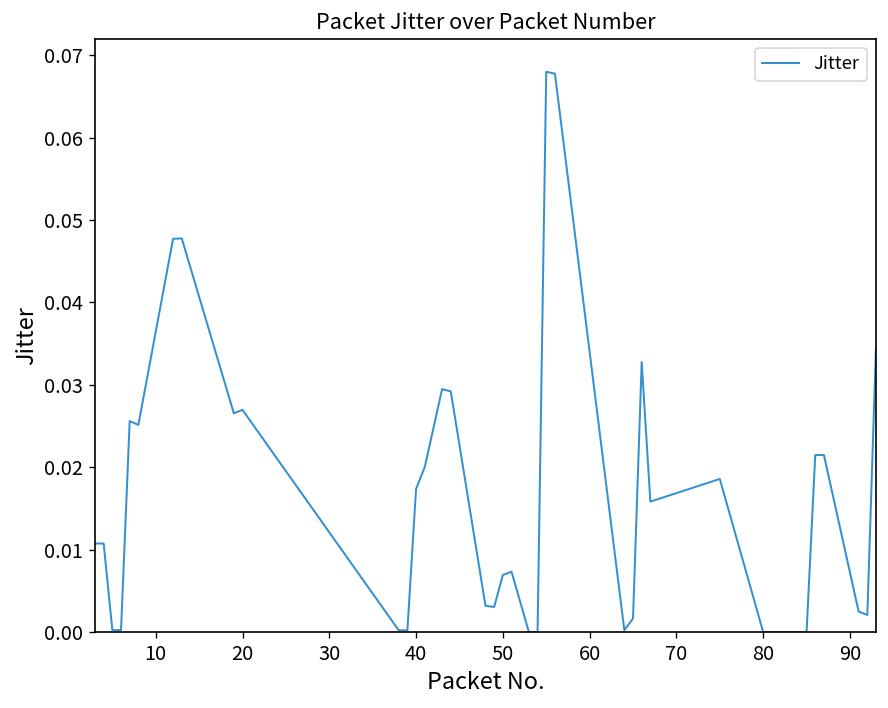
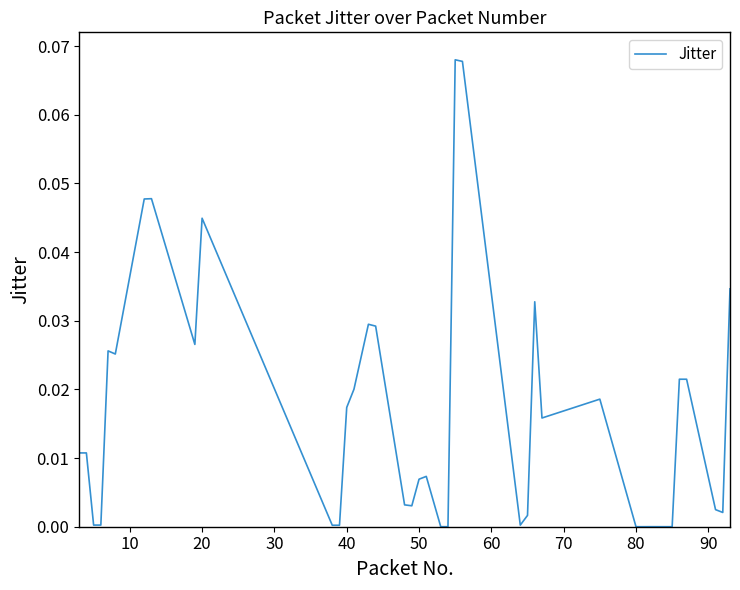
20: 0.027 -> 0.045
